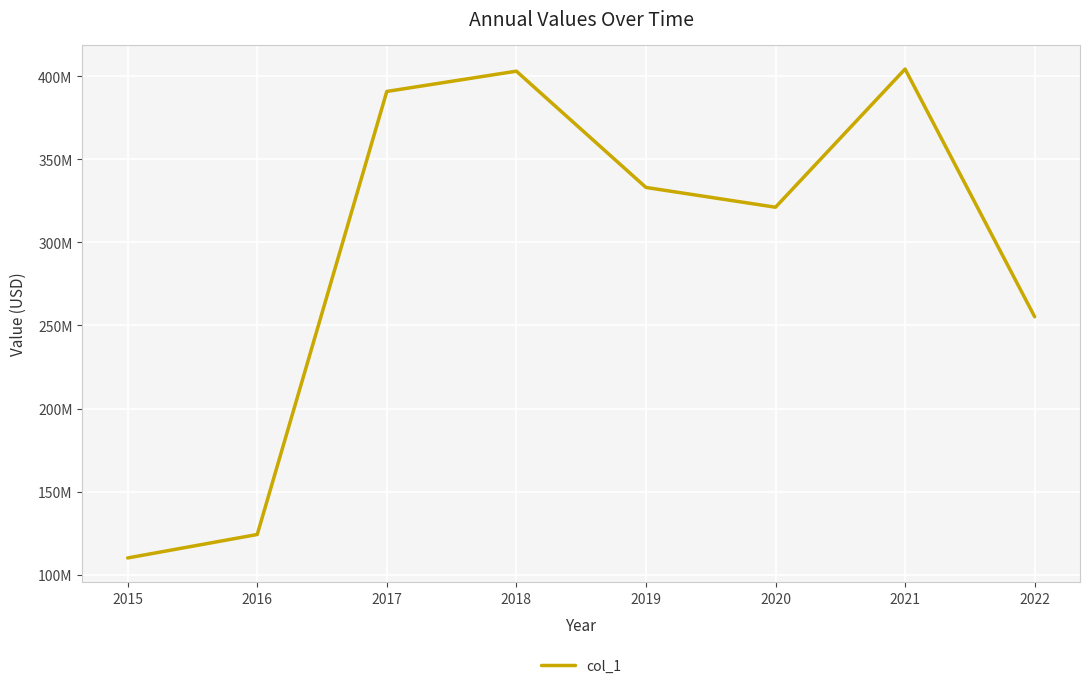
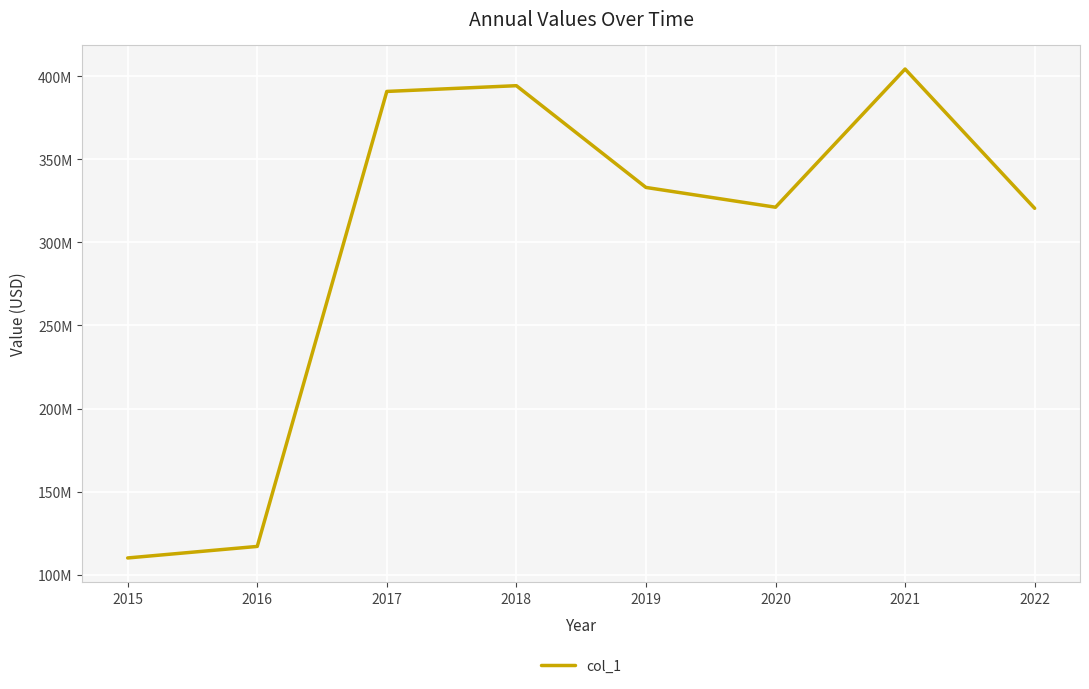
2016: 124000000 -> 117000000
2018: 403000000 -> 394000000
2022: 255000000 -> 321000000
